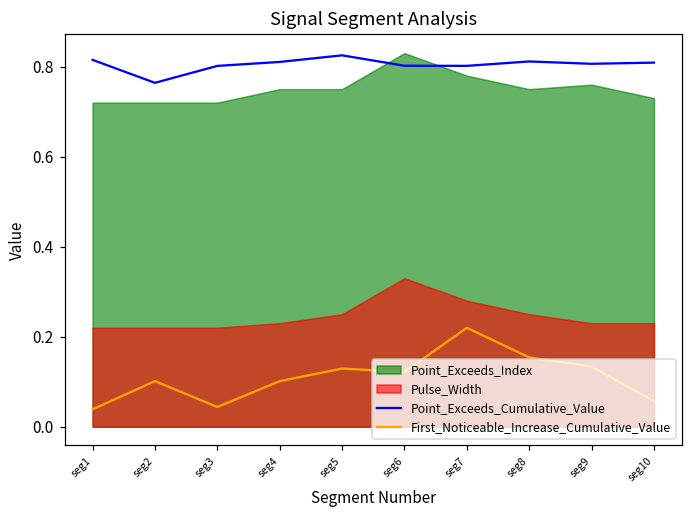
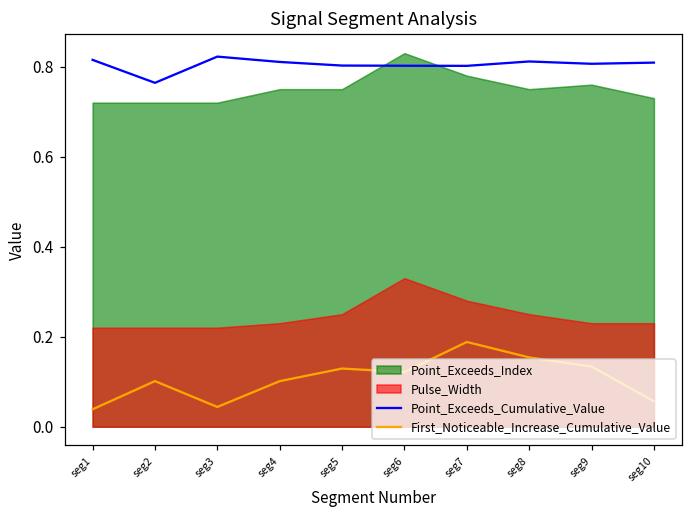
Point_Exceeds_Cumulative_Value, seg3: 0.80 -> 0.82
Point_Exceeds_Cumulative_Value, seg5: 0.83 -> 0.80
First_Noticeable_Increase_Cumulative_Value, seg7: 0.22 -> 0.19
